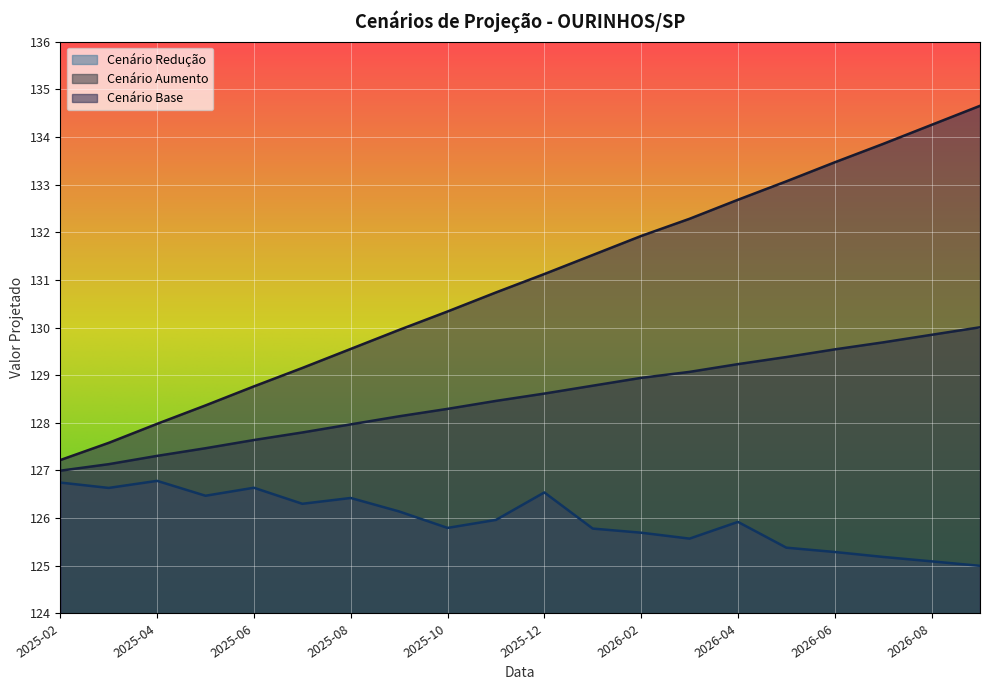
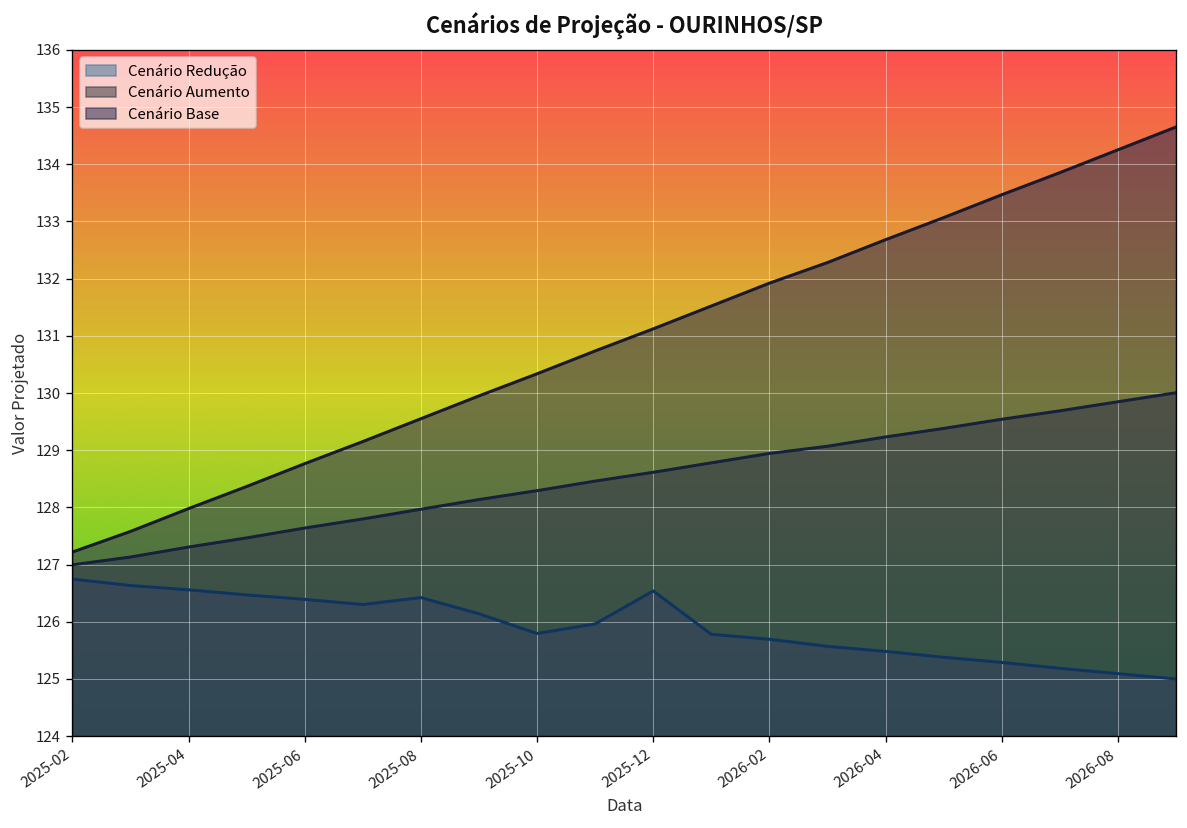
Cenário Redução, 2025-04: 126.8 -> 126.6
Cenário Redução, 2025-06: 126.6 -> 126.4
Cenário Redução, 2026-04: 125.9 -> 125.5
